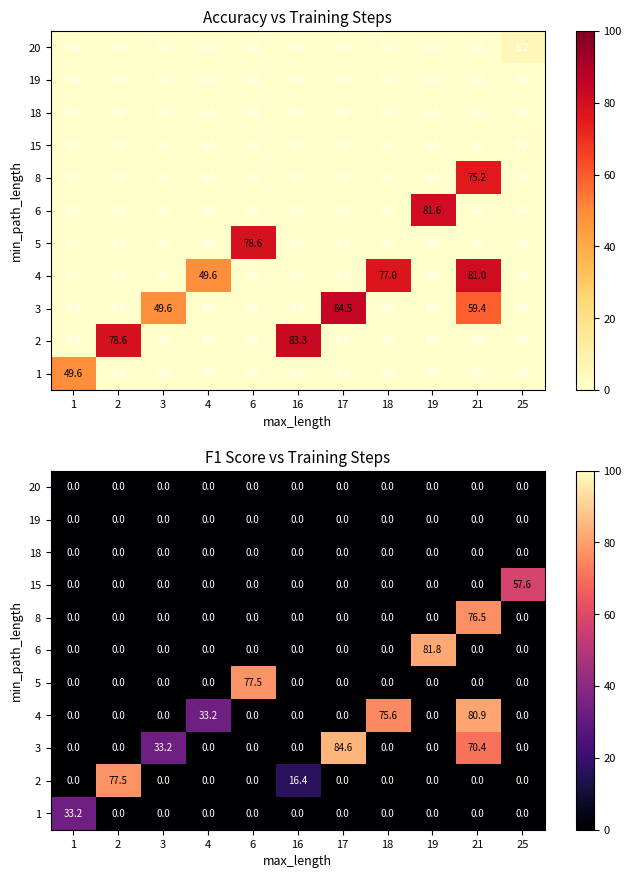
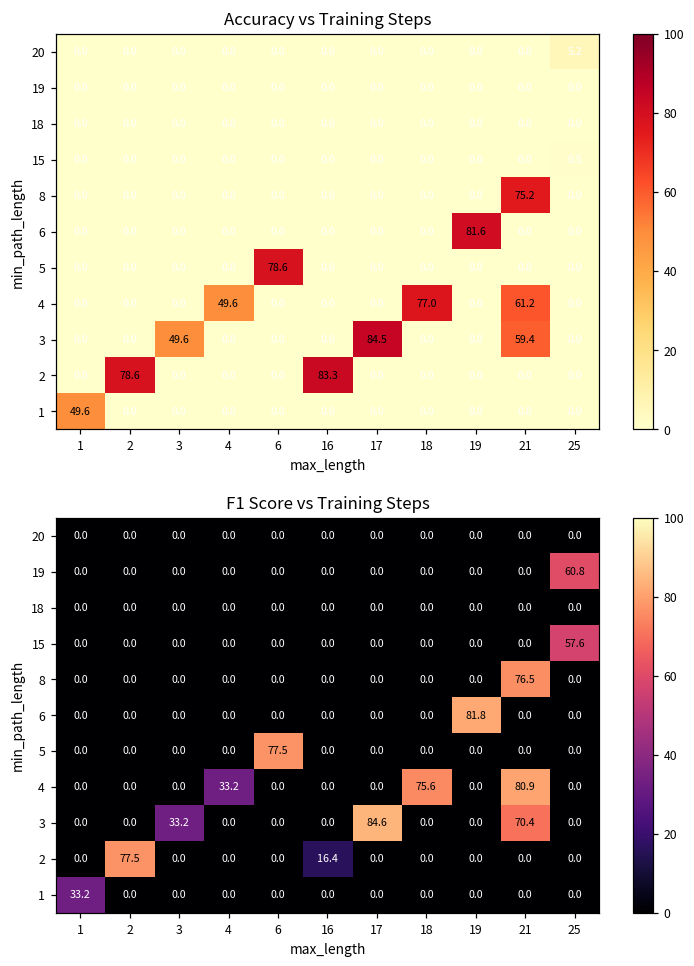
Accuracy vs Training Steps, 4, 21: 81.0 -> 61.2
F1 Score vs Training Steps, 19, 25: 0.0 -> 60.8
